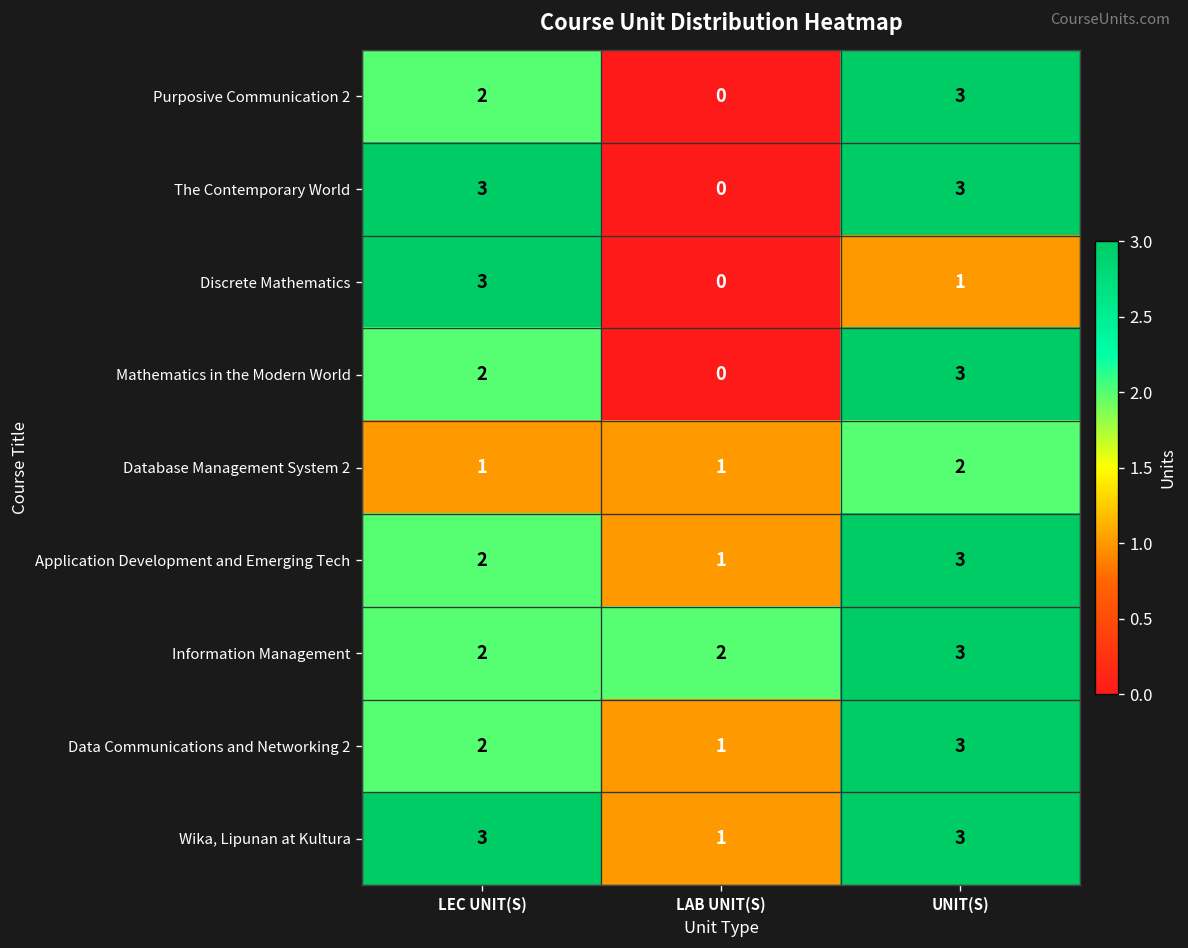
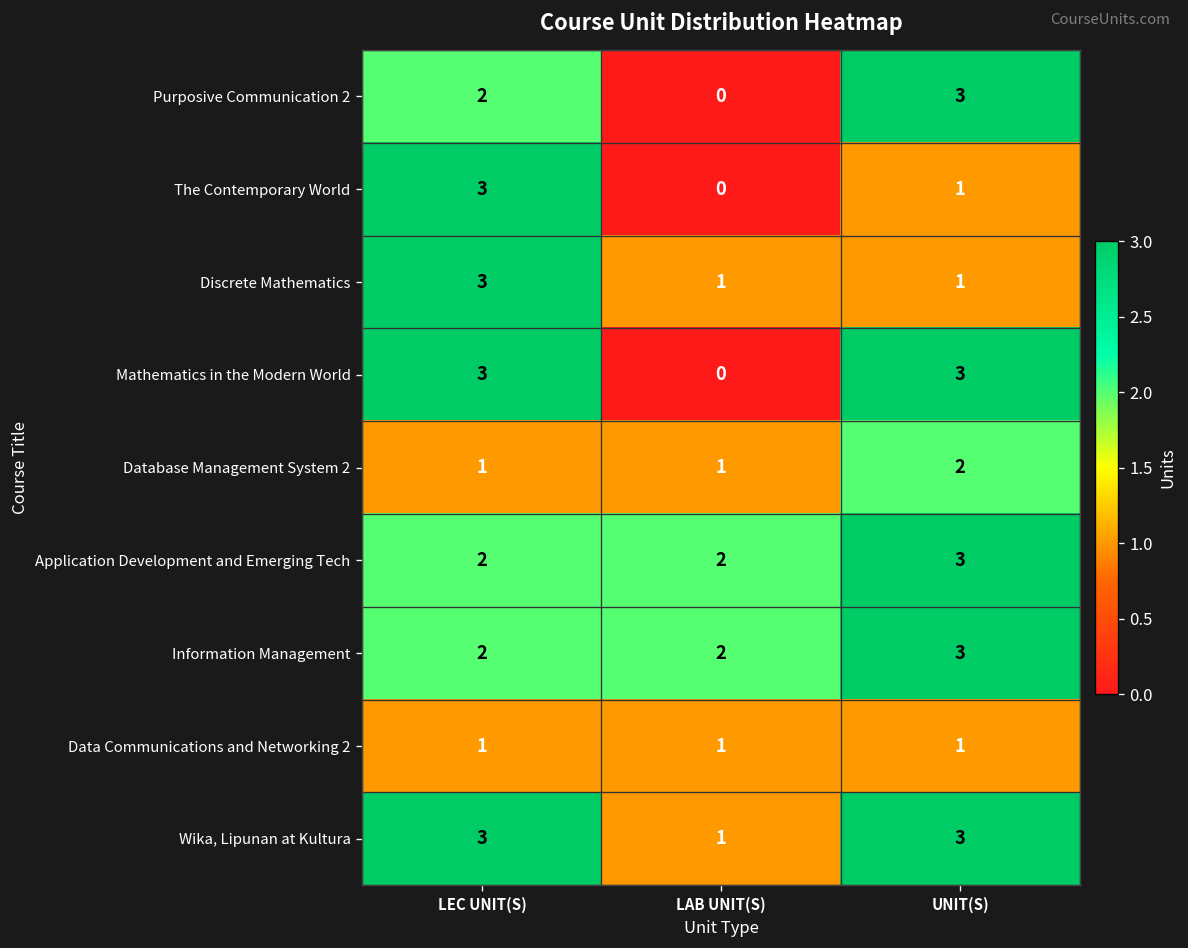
The Contemporary World, UNIT(S): 3 -> 1
Discrete Mathematics, LAB UNIT(S): 0 -> 1
Mathematics in the Modern World, LEC UNIT(S): 2 -> 3
Application Development and Emerging Tech, LAB UNIT(S): 1 -> 2
Data Communications and Networking 2, LEC UNIT(S): 2 -> 1
Data Communications and Networking 2, UNIT(S): 3 -> 1
